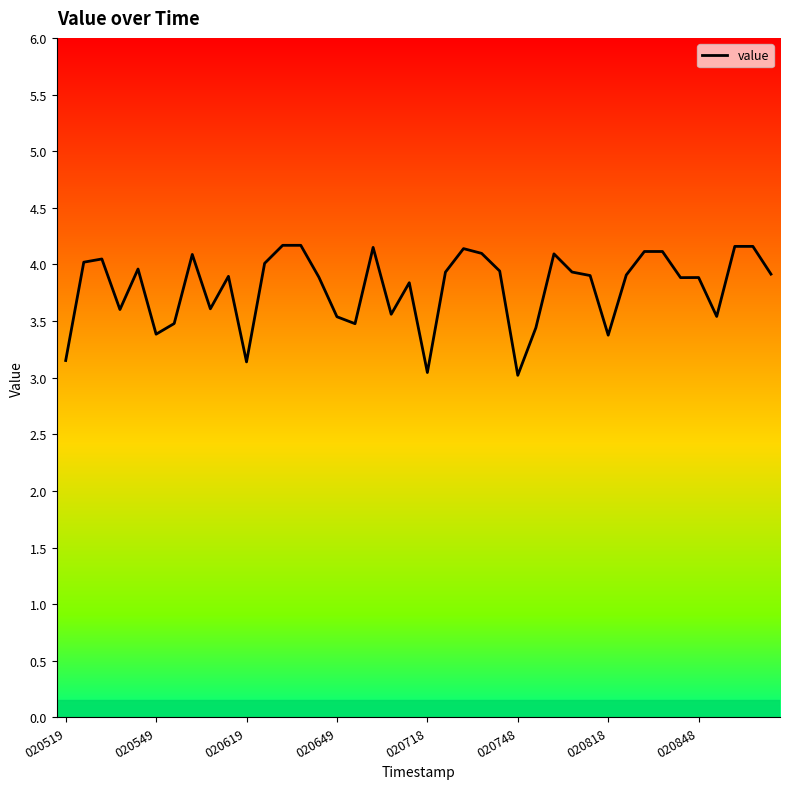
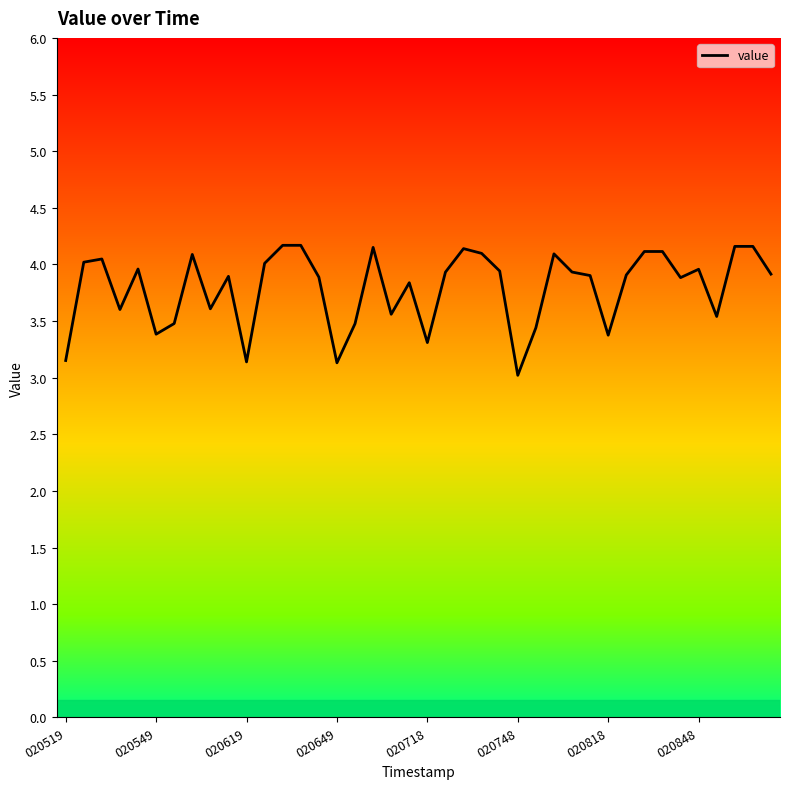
020649: 3.54 -> 3.13
020718: 3.05 -> 3.31
020848: 3.88 -> 3.96
